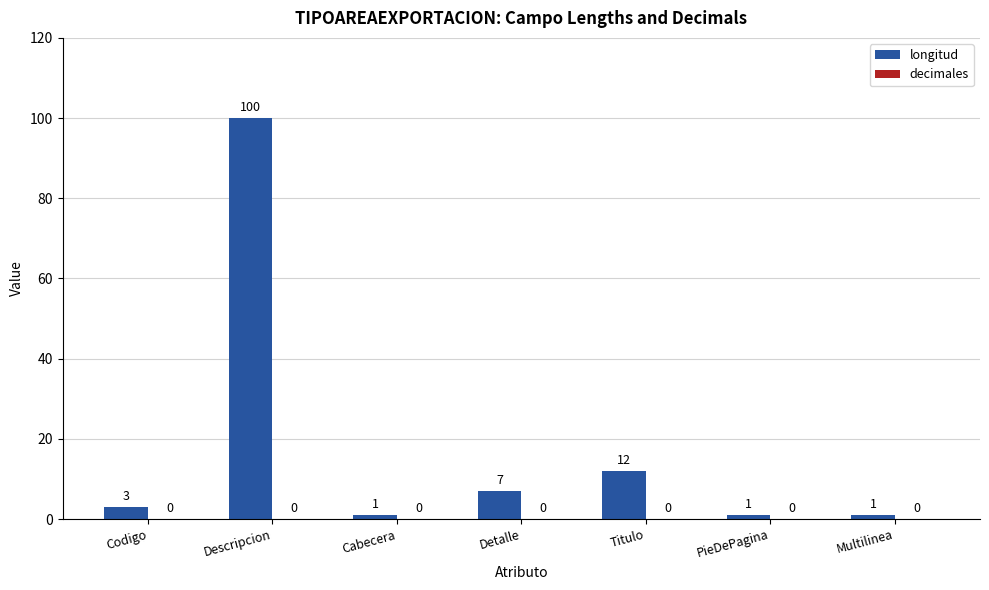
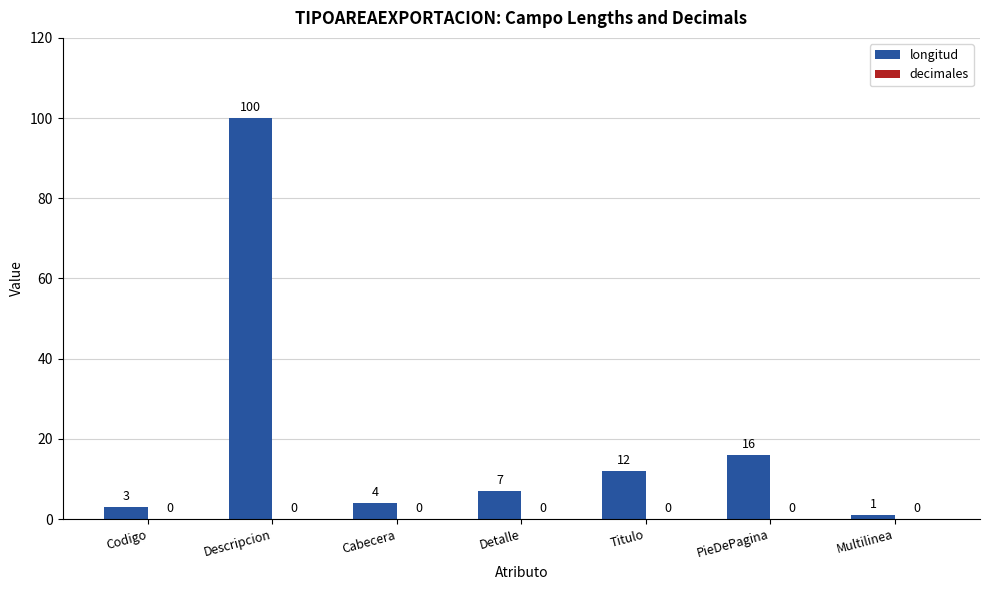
longitud, Cabecera: 1 -> 4
longitud, PieDePagina: 1 -> 16
